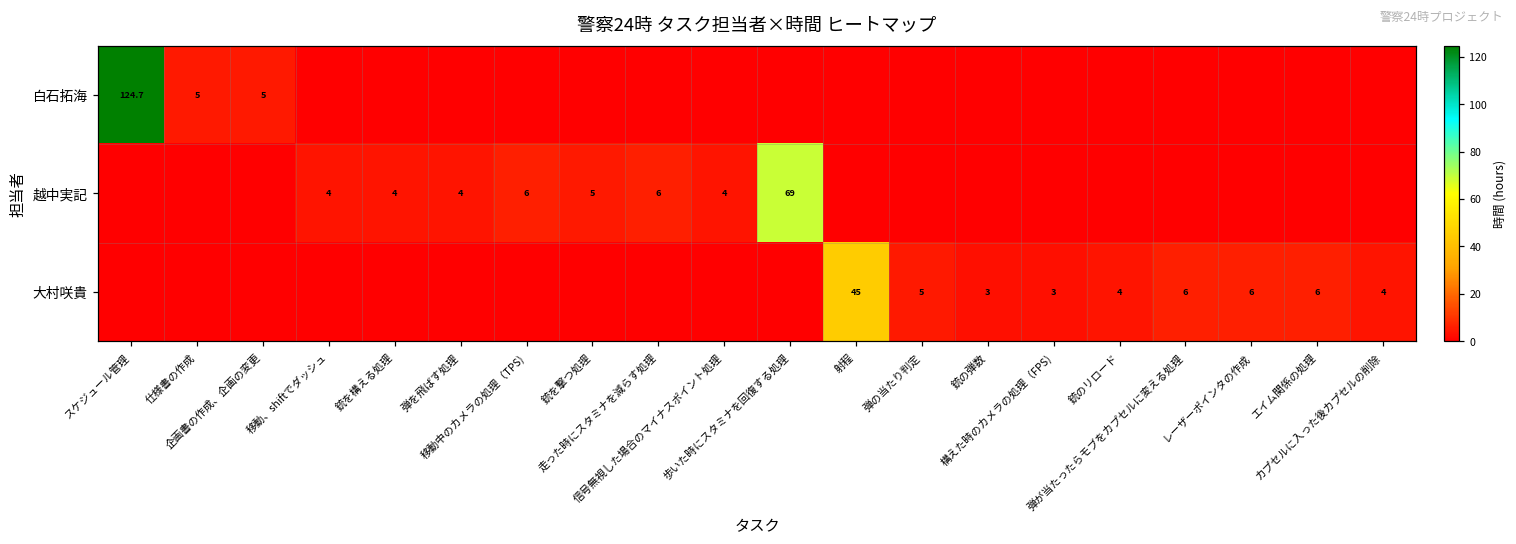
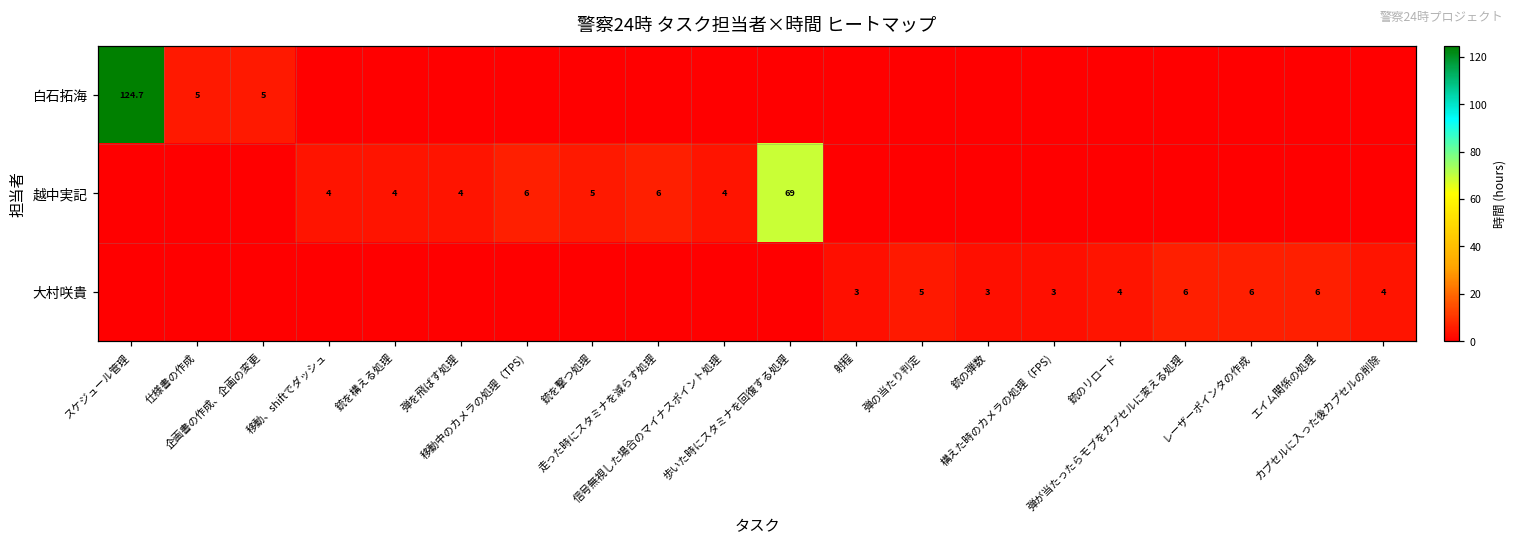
大村咲貴, 射程: 45 -> 3
